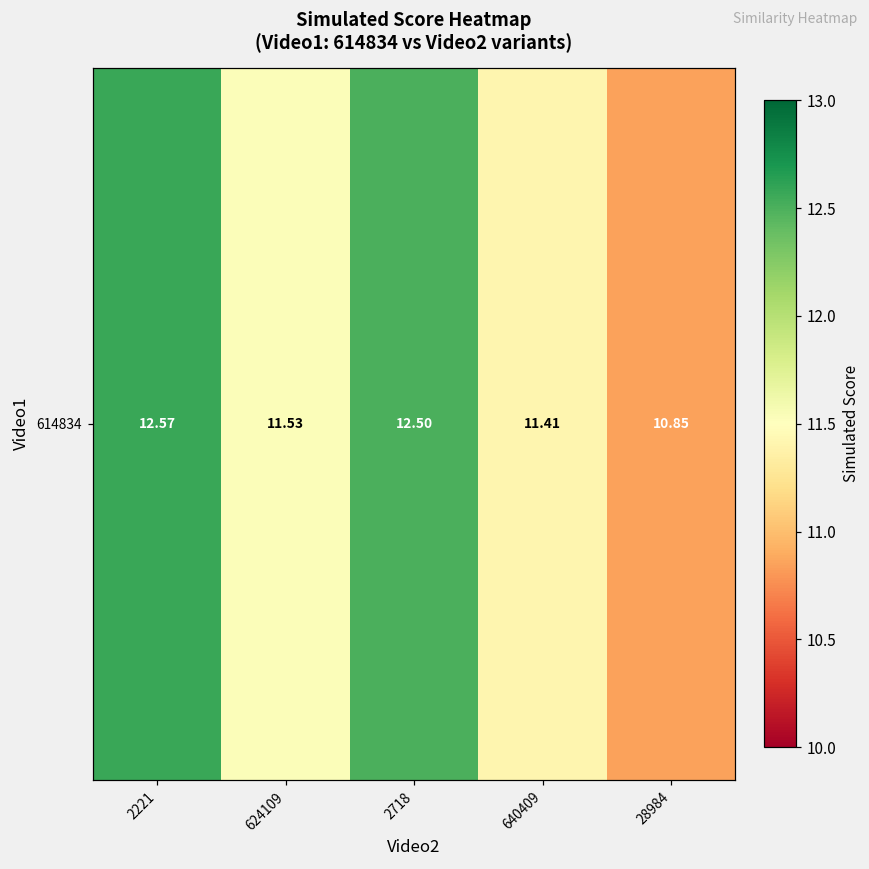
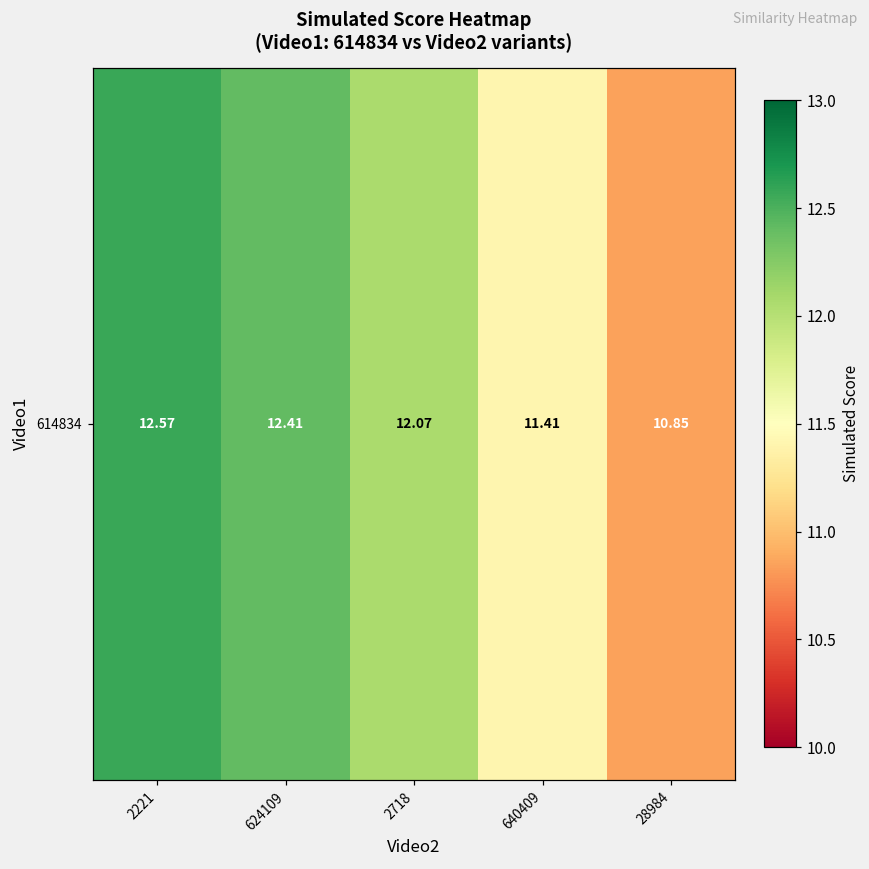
614834, 624109: 11.53 -> 12.41
614834, 2718: 12.50 -> 12.07
